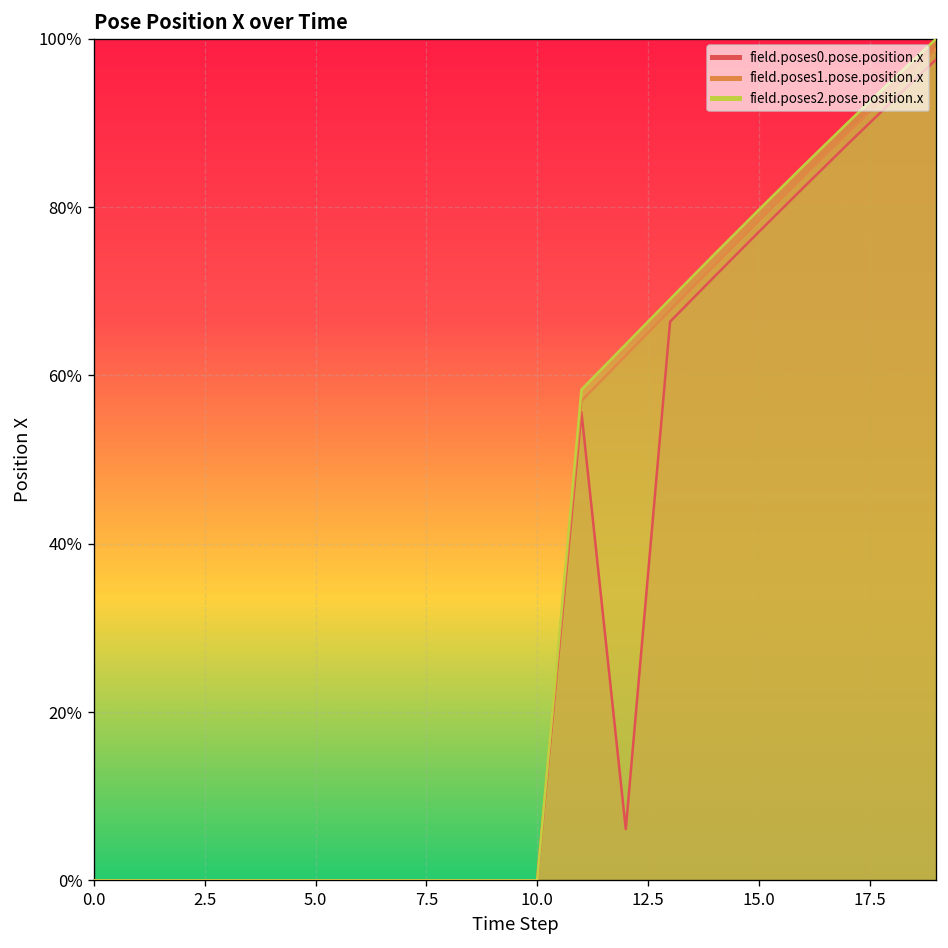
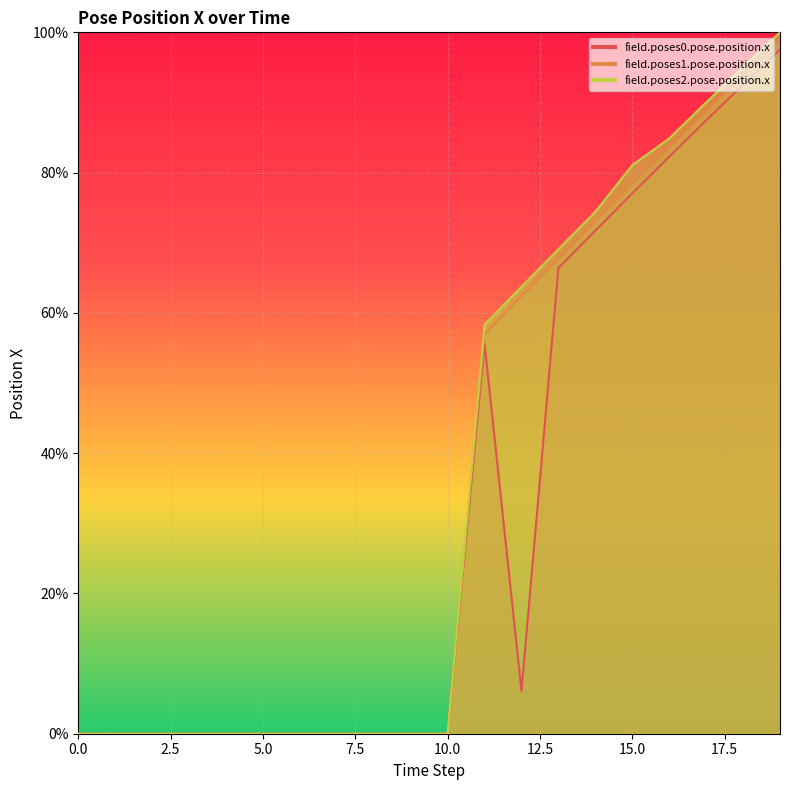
field.poses2.pose.position.x, 15.0: 80% -> 81%
